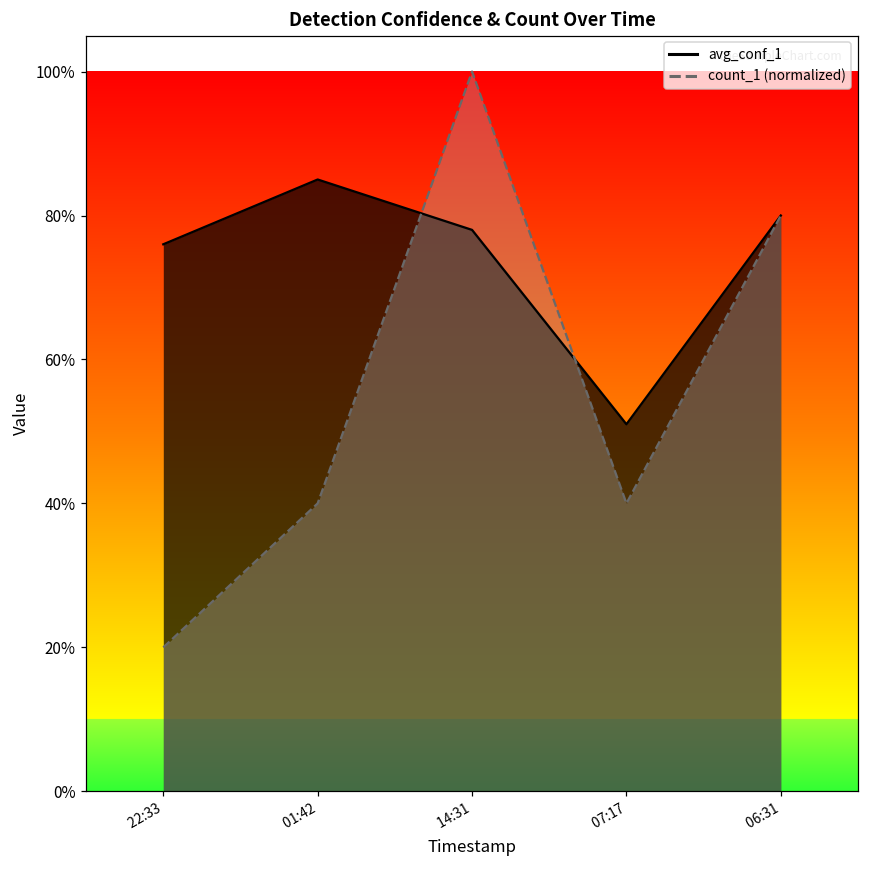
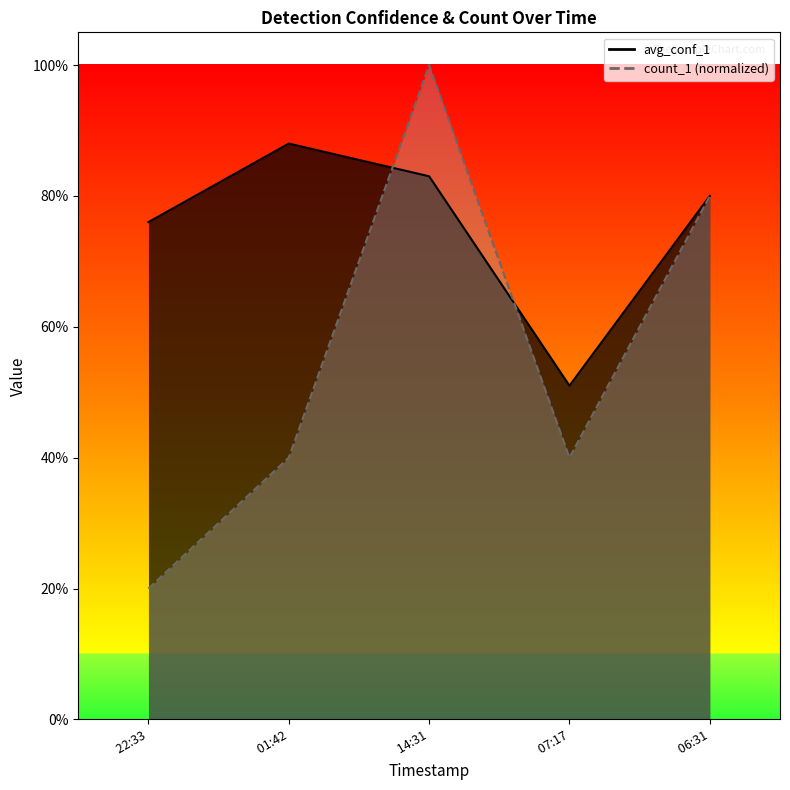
avg_conf_1, 01:42: 85% -> 88%
avg_conf_1, 14:31: 78% -> 83%
